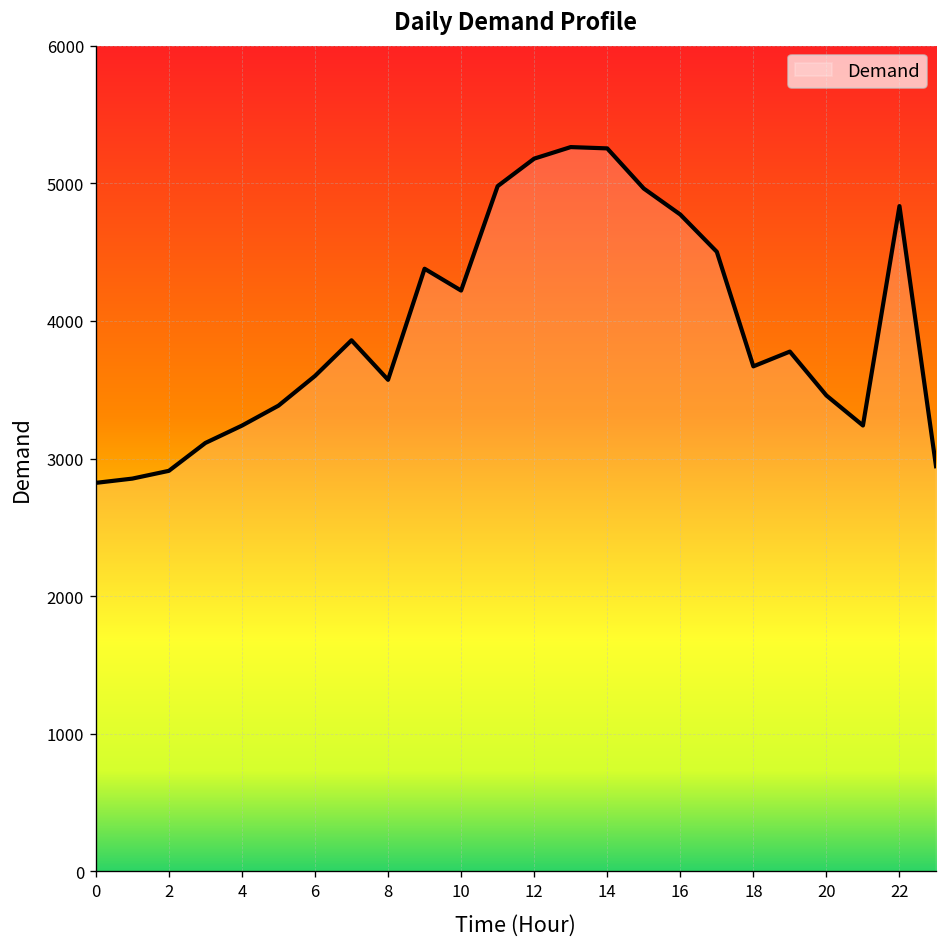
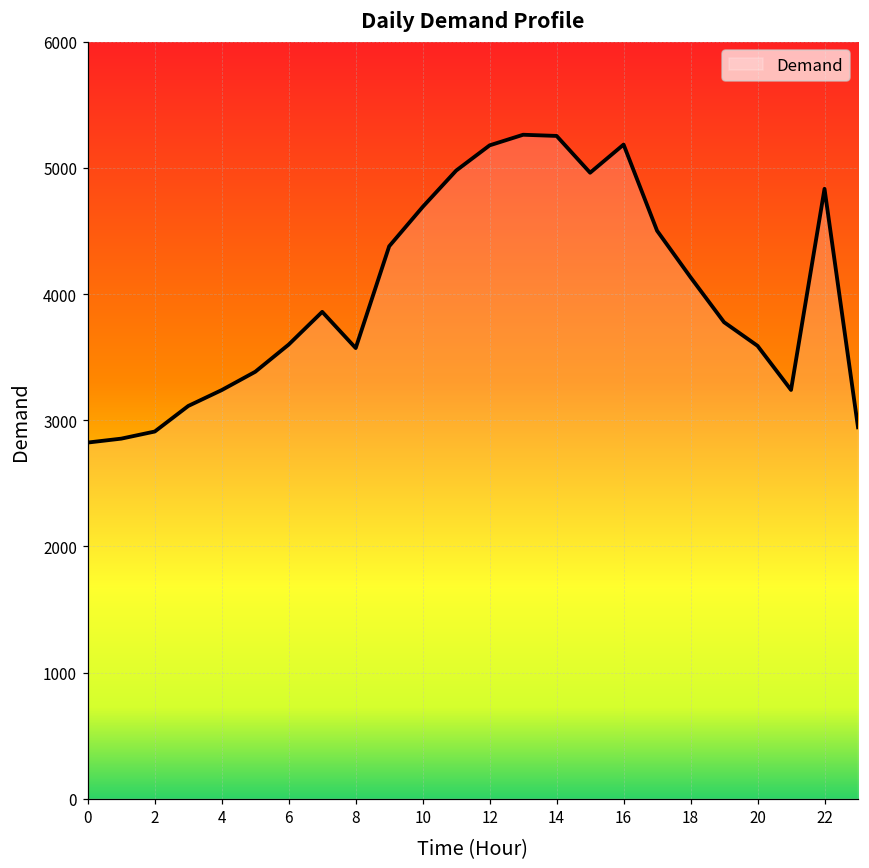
10: 4220 -> 4690
16: 4770 -> 5190
18: 3670 -> 4130
20: 3460 -> 3590
